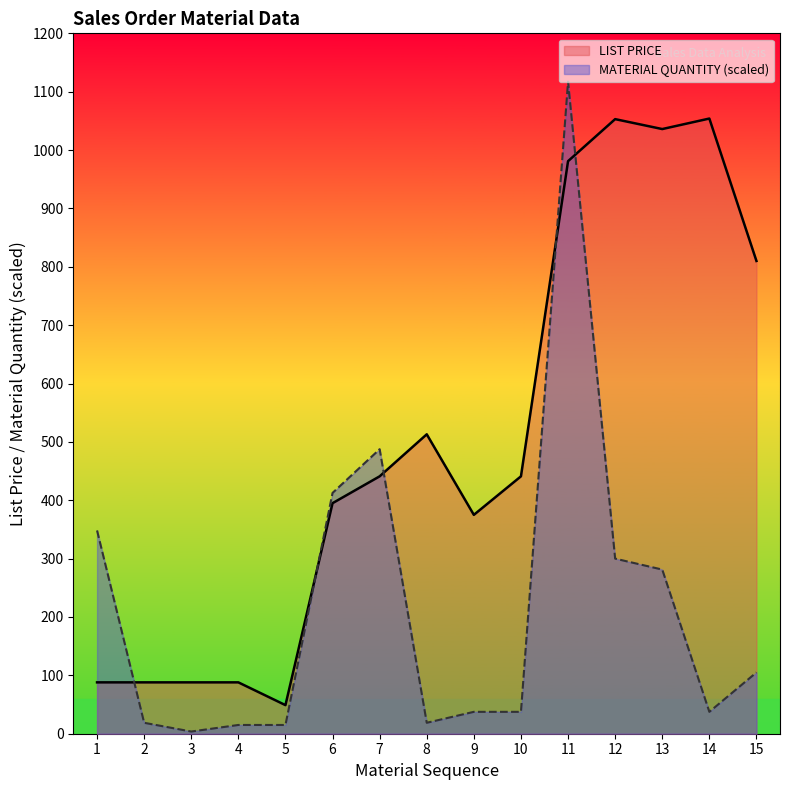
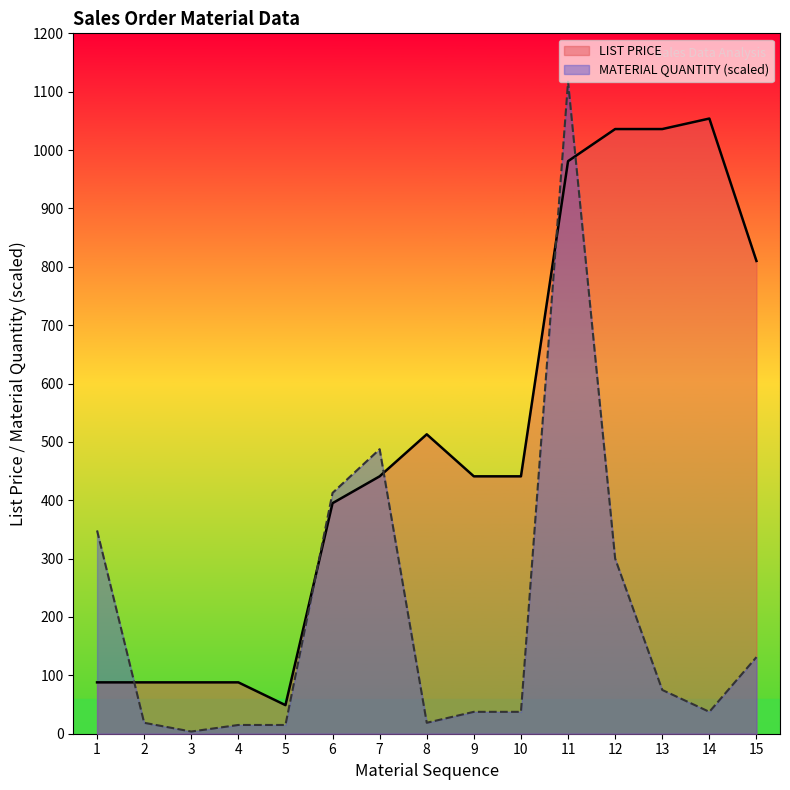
LIST PRICE, 9: 380 -> 440
LIST PRICE, 12: 1050 -> 1040
MATERIAL QUANTITY (scaled), 13: 280 -> 80
MATERIAL QUANTITY (scaled), 15: 110 -> 130
